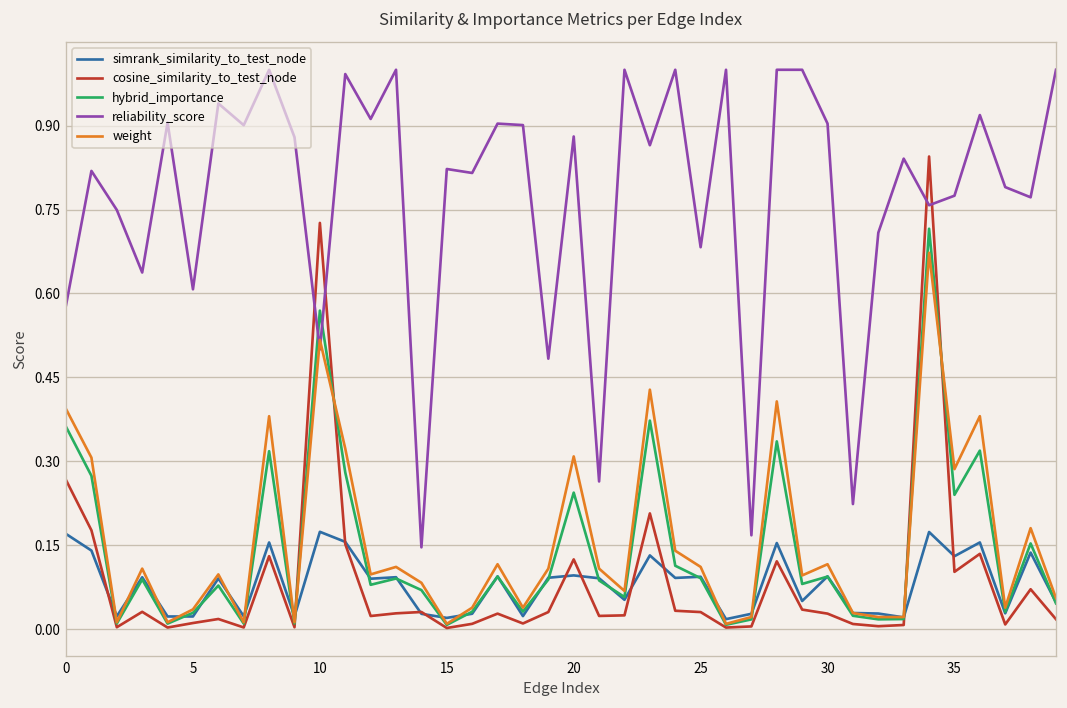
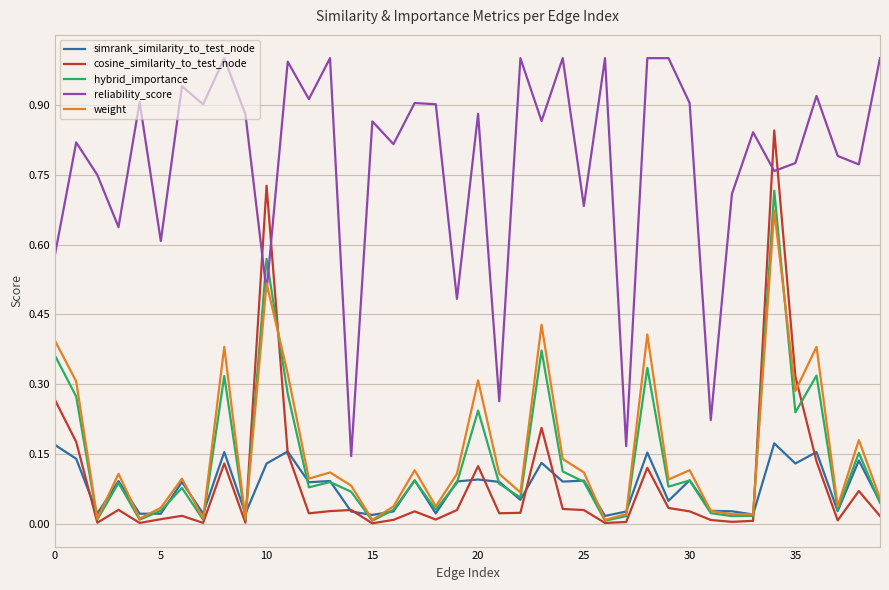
simrank_similarity_to_test_node, 10: 0.17 -> 0.13
reliability_score, 15: 0.82 -> 0.86
cosine_similarity_to_test_node, 35: 0.10 -> 0.32
